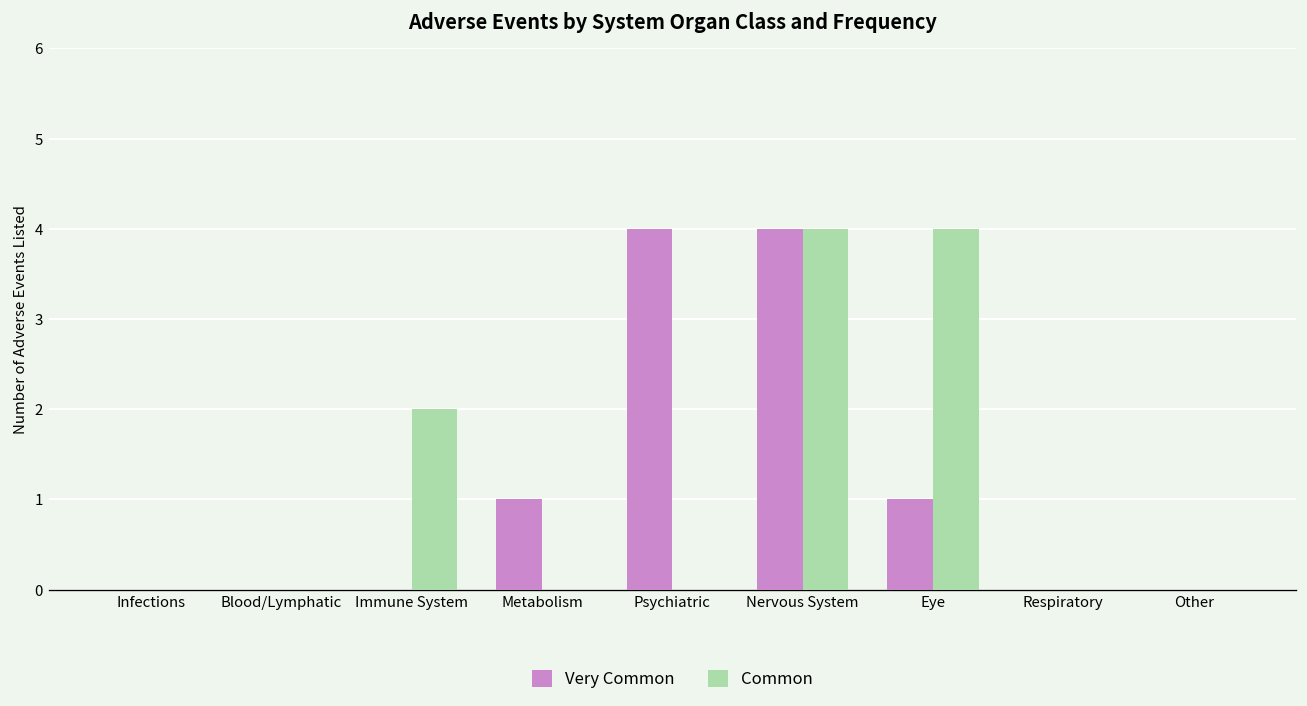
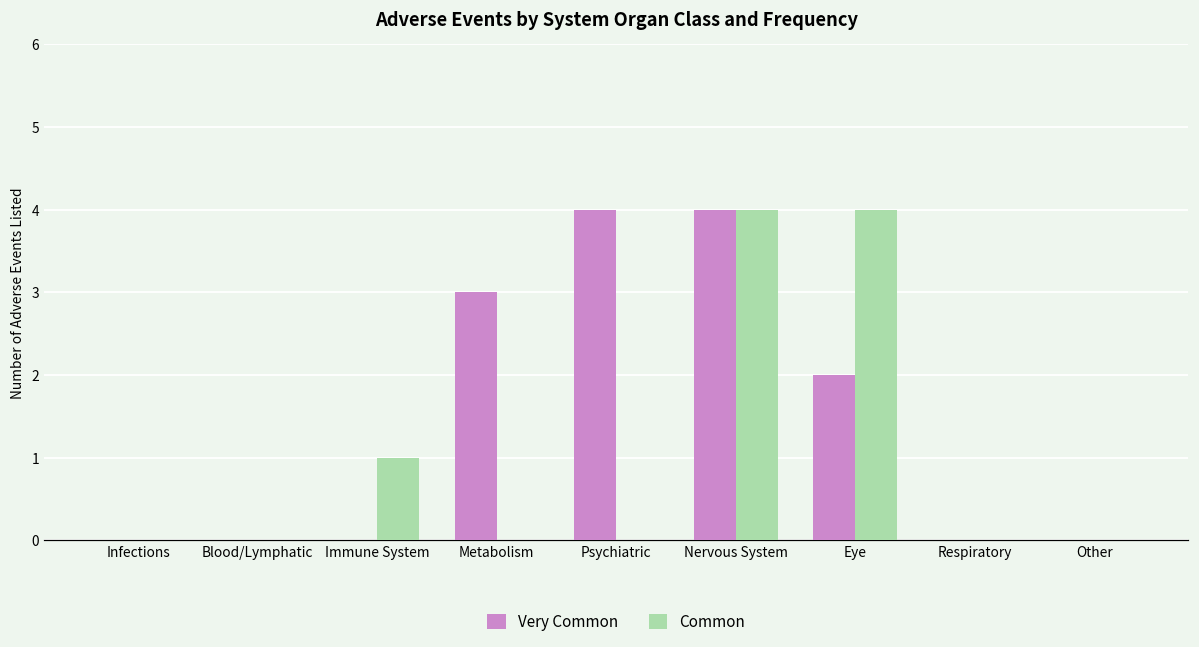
Common, Immune System: 2 -> 1
Very Common, Metabolism: 1 -> 3
Very Common, Eye: 1 -> 2
